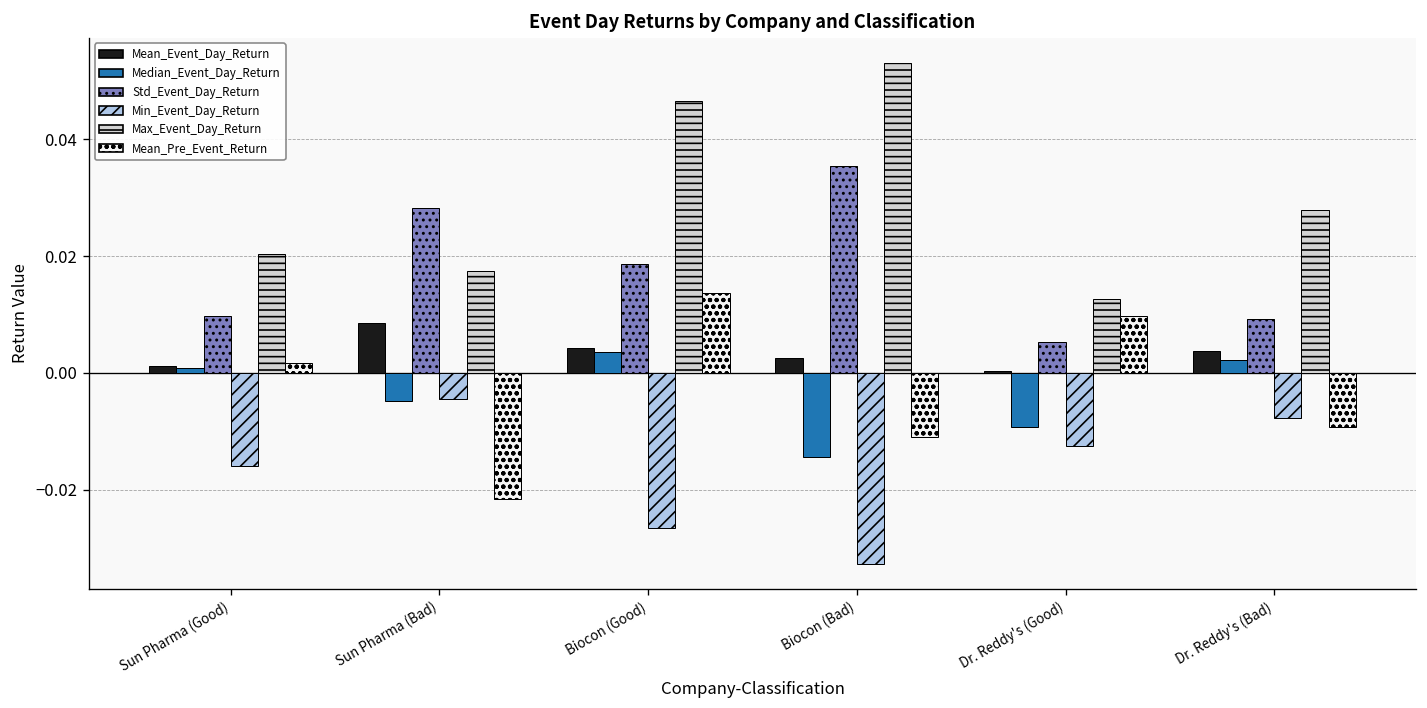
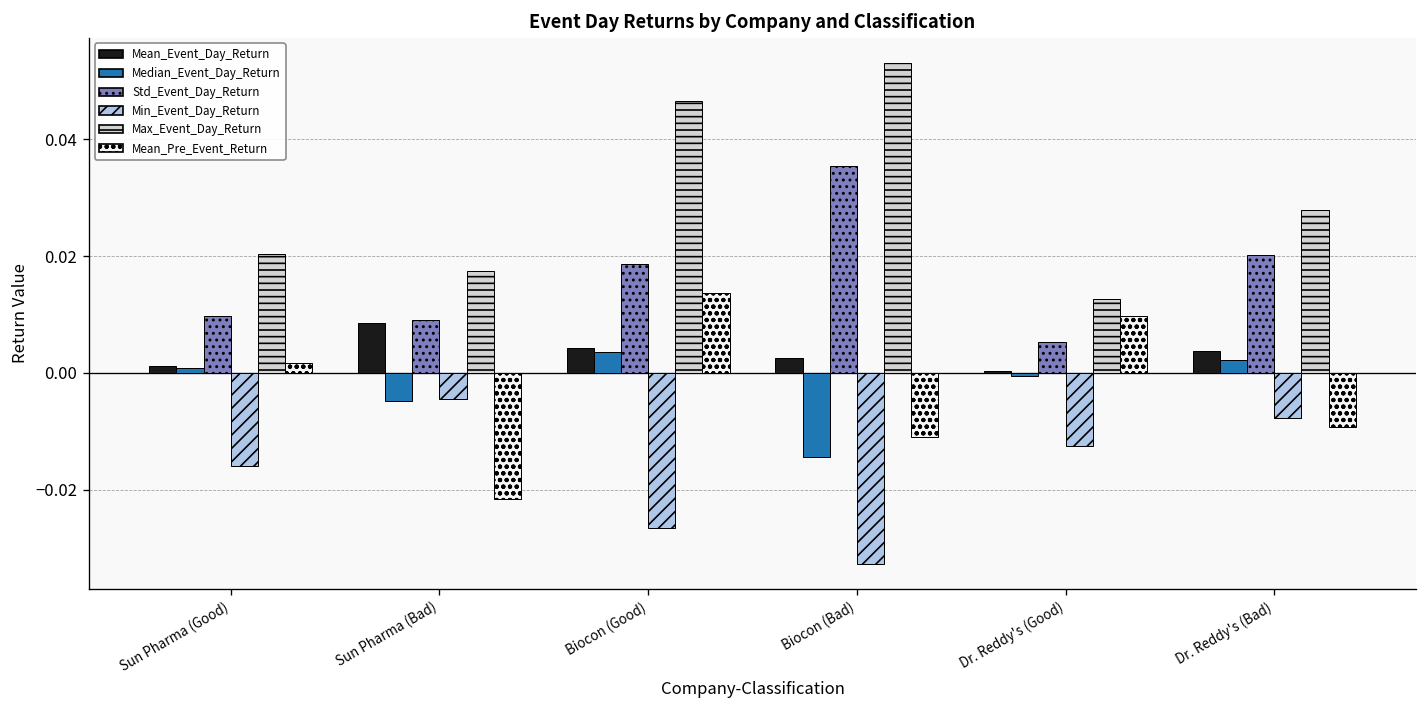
Std_Event_Day_Return, Sun Pharma (Bad): 0.028 -> 0.009
Median_Event_Day_Return, Dr. Reddy's (Good): -0.009 -> -0.001
Std_Event_Day_Return, Dr. Reddy's (Bad): 0.009 -> 0.020
